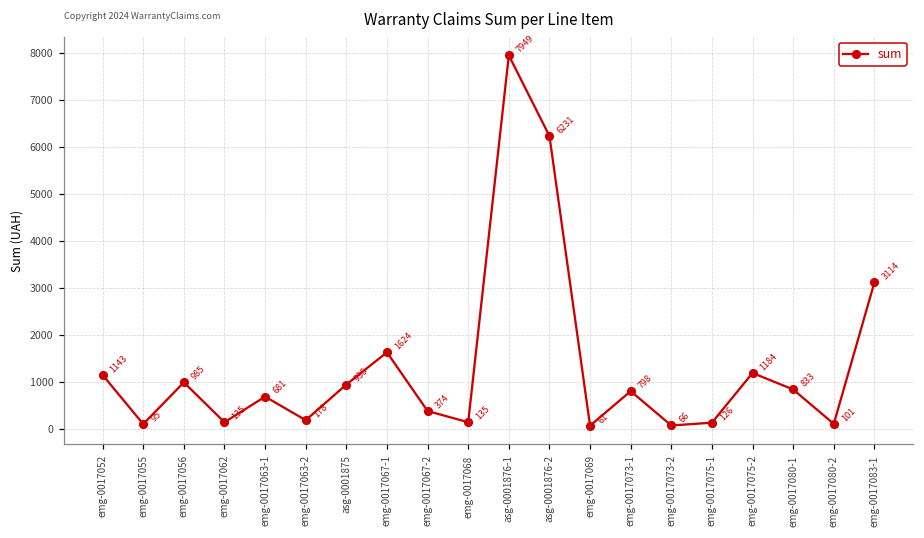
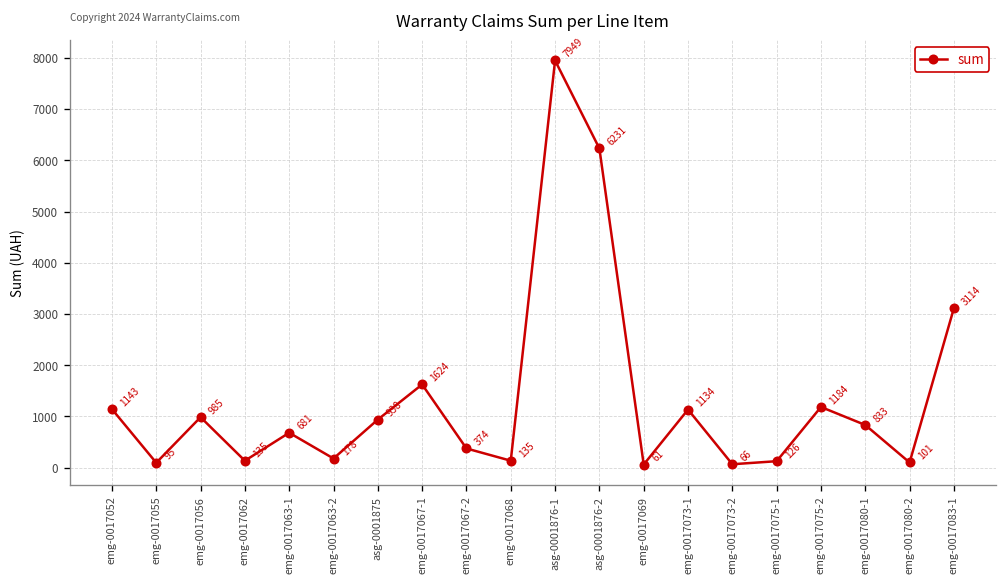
emg-0017073-1: 798 -> 1134
